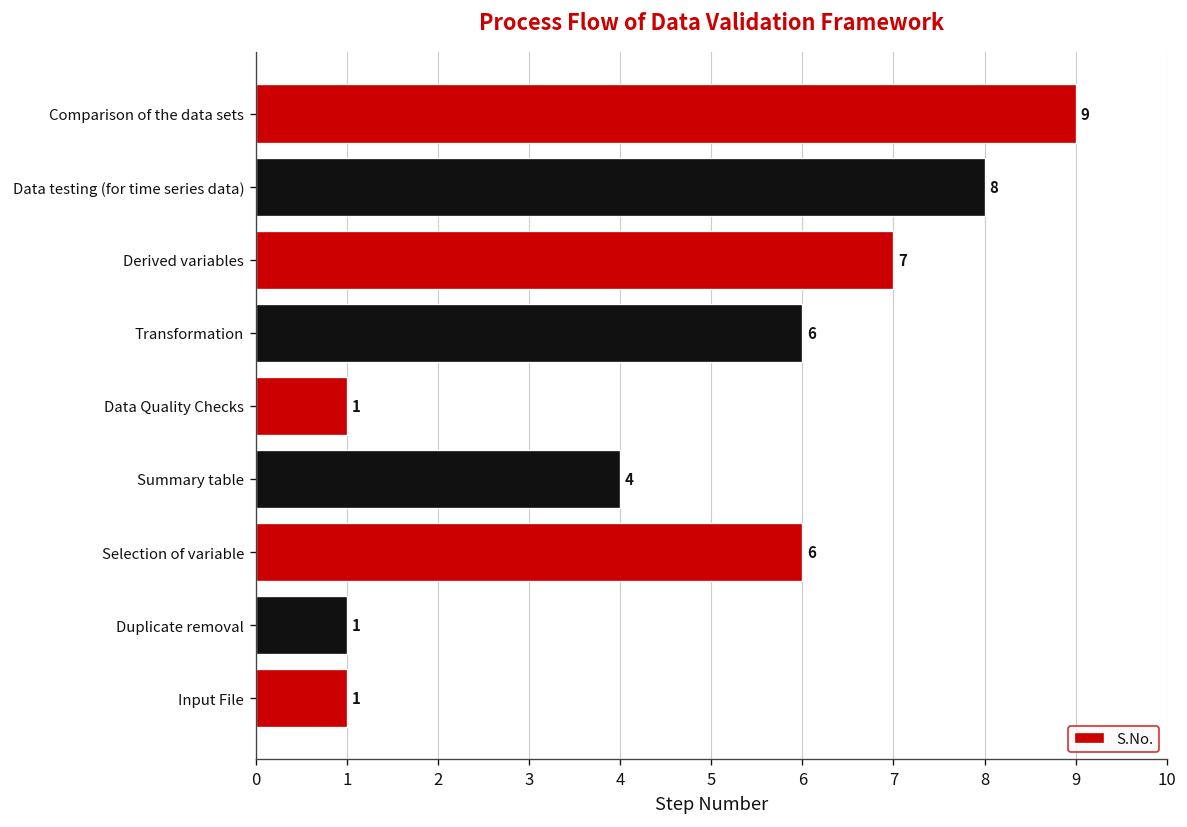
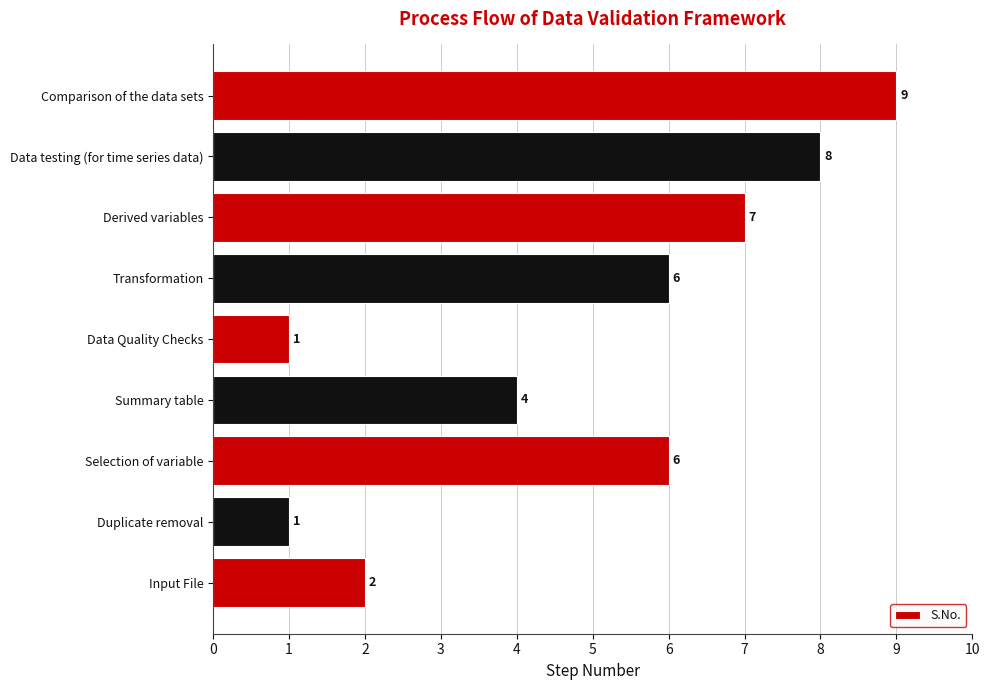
Input File: 1 -> 2
